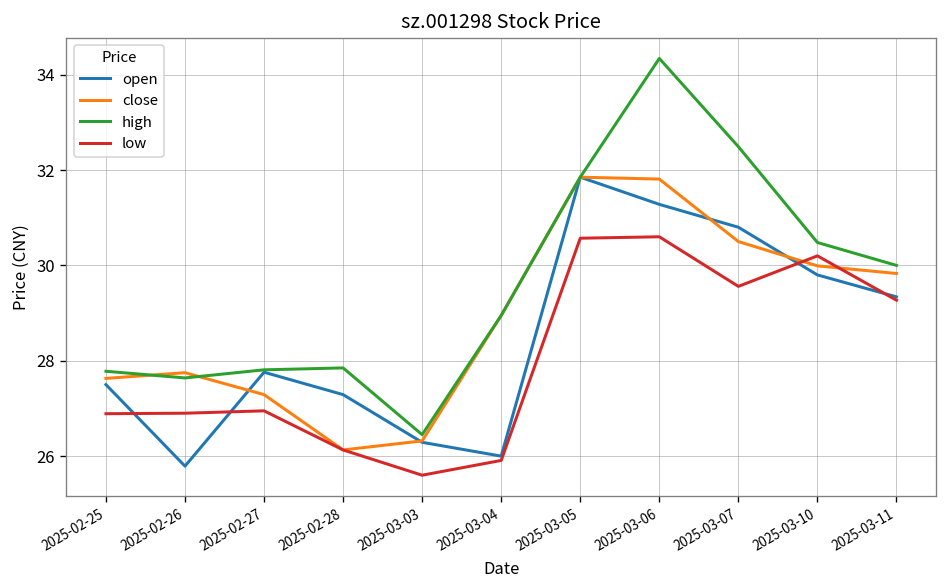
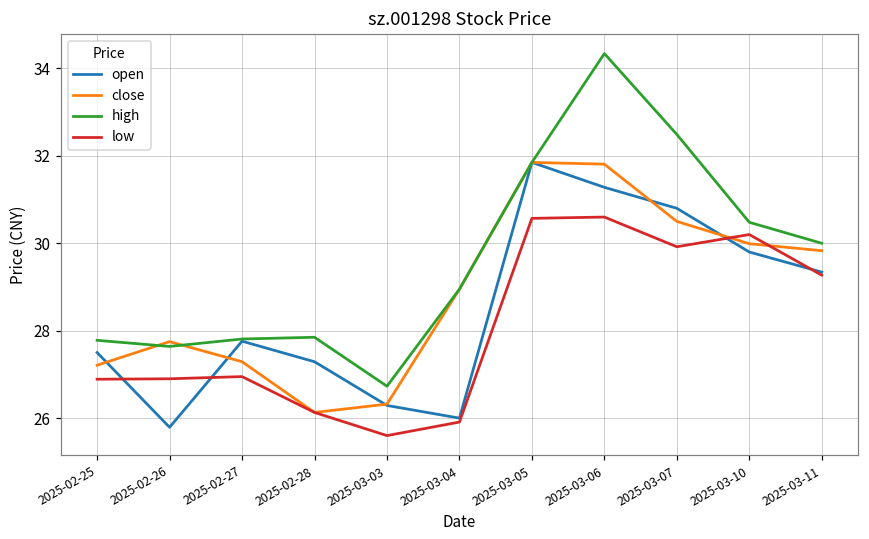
close, 2025-02-25: 27.6 -> 27.2
high, 2025-03-03: 26.5 -> 26.7
low, 2025-03-07: 29.6 -> 29.9
